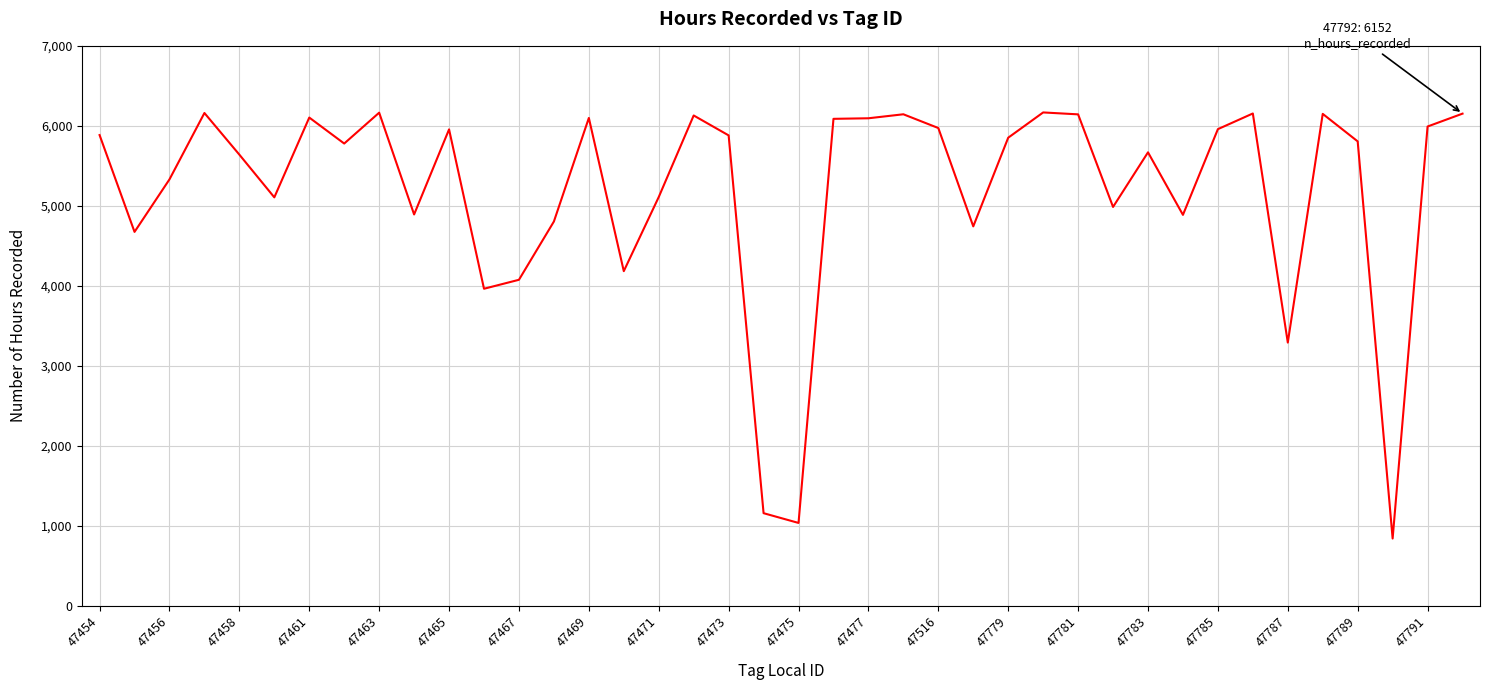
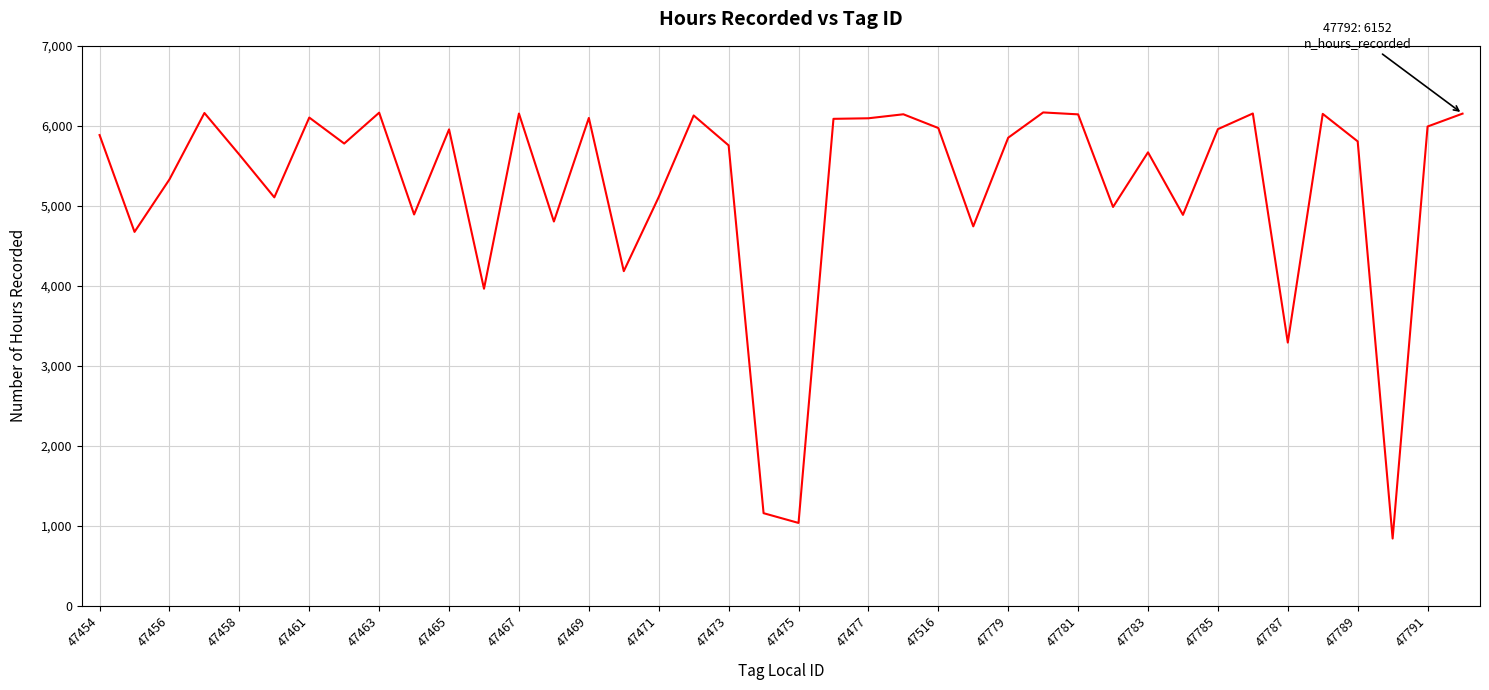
47467: 4,100 -> 6,200
47473: 5,900 -> 5,800
